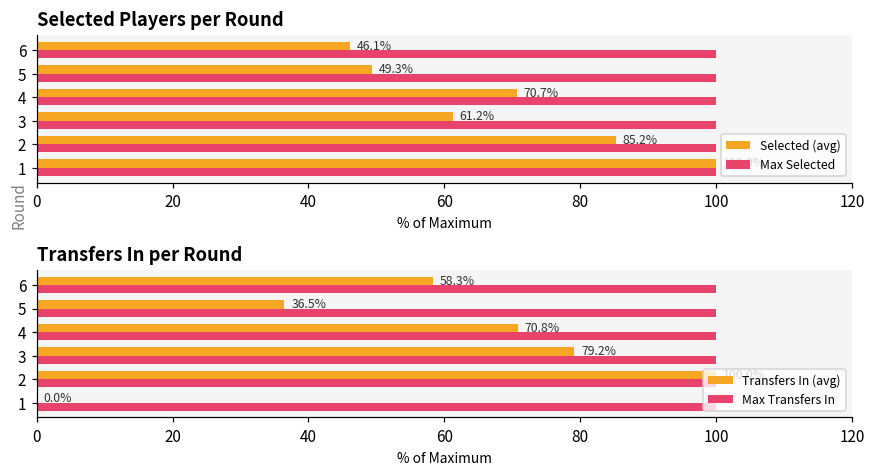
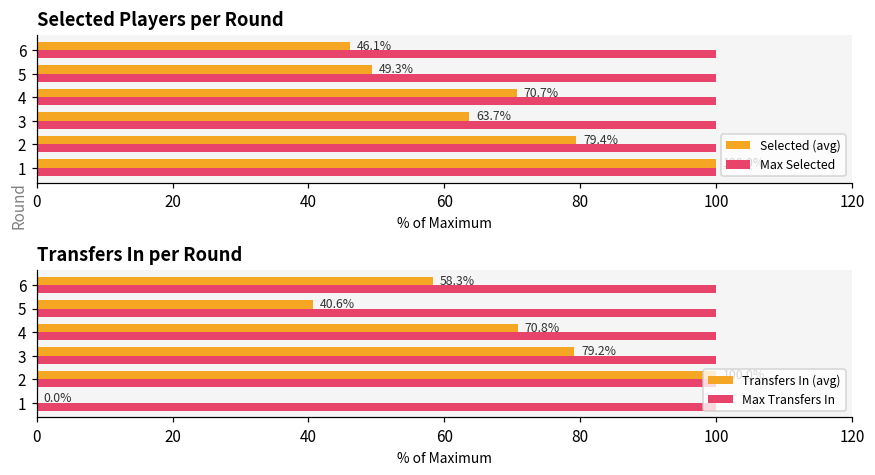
Selected Players per Round, Selected (avg), 3: 61.2% -> 63.7%
Selected Players per Round, Selected (avg), 2: 85.2% -> 79.4%
Transfers In per Round, Transfers In (avg), 5: 36.5% -> 40.6%
